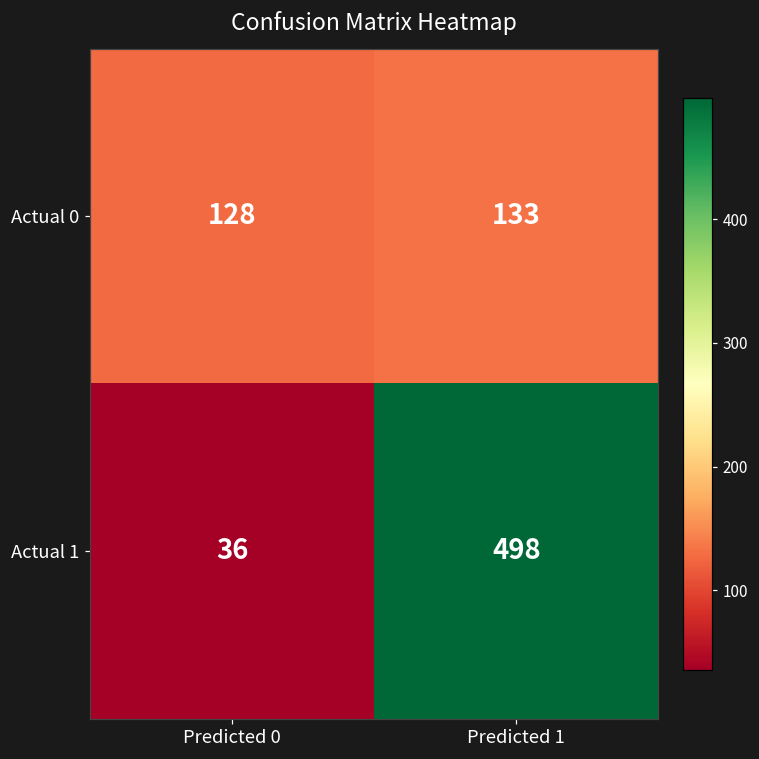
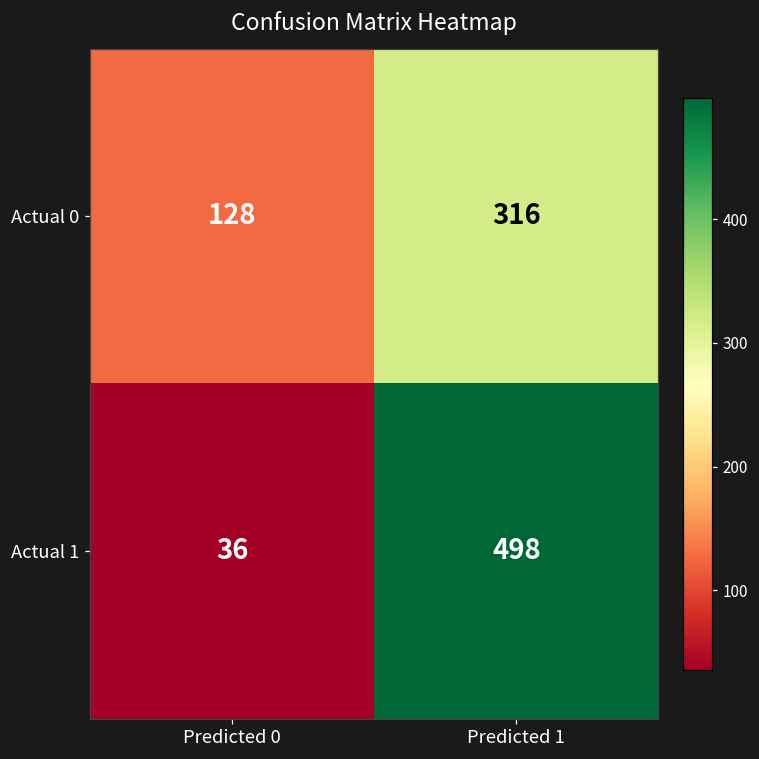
Actual 0, Predicted 1: 133 -> 316
